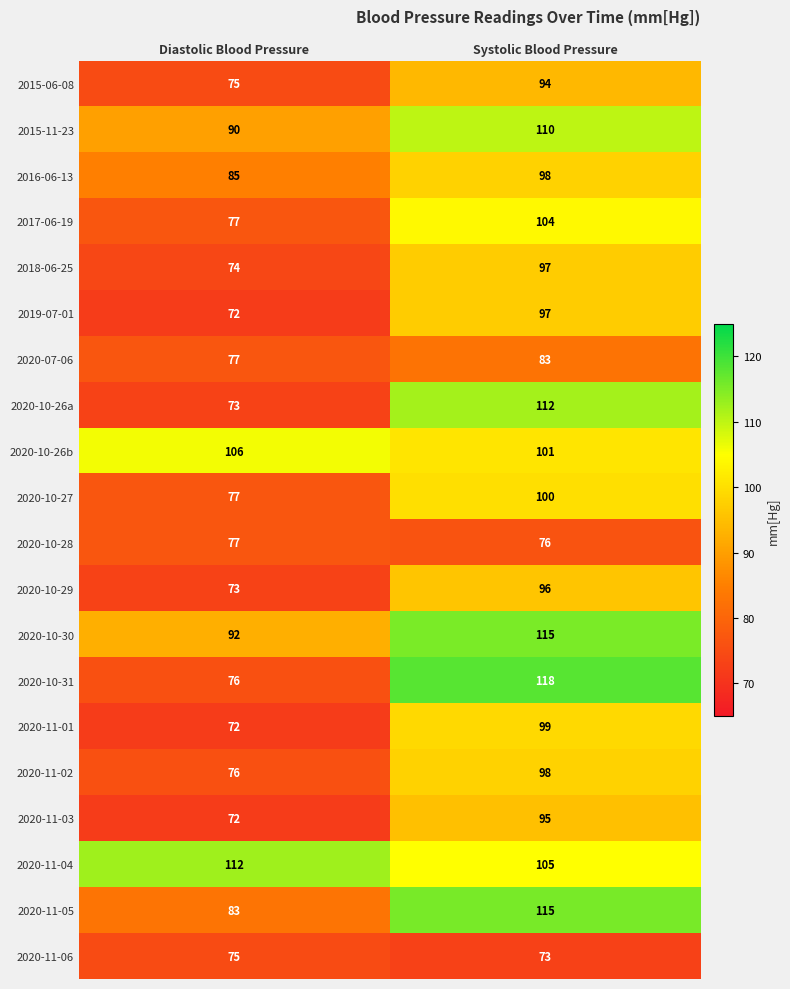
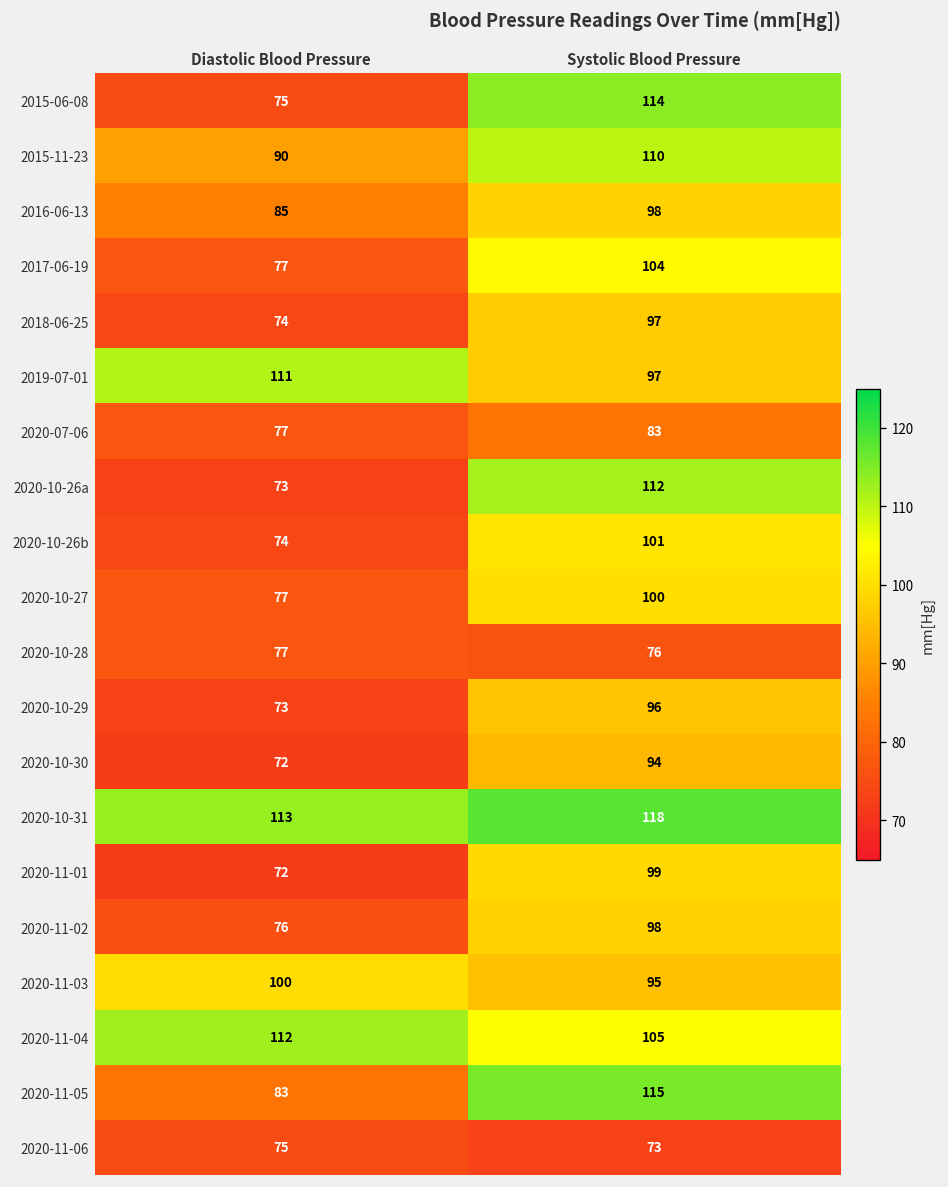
2015-06-08, Systolic Blood Pressure: 94 -> 114
2019-07-01, Diastolic Blood Pressure: 72 -> 111
2020-10-26b, Diastolic Blood Pressure: 106 -> 74
2020-10-30, Diastolic Blood Pressure: 92 -> 72
2020-10-30, Systolic Blood Pressure: 115 -> 94
2020-10-31, Diastolic Blood Pressure: 76 -> 113
2020-11-03, Diastolic Blood Pressure: 72 -> 100
